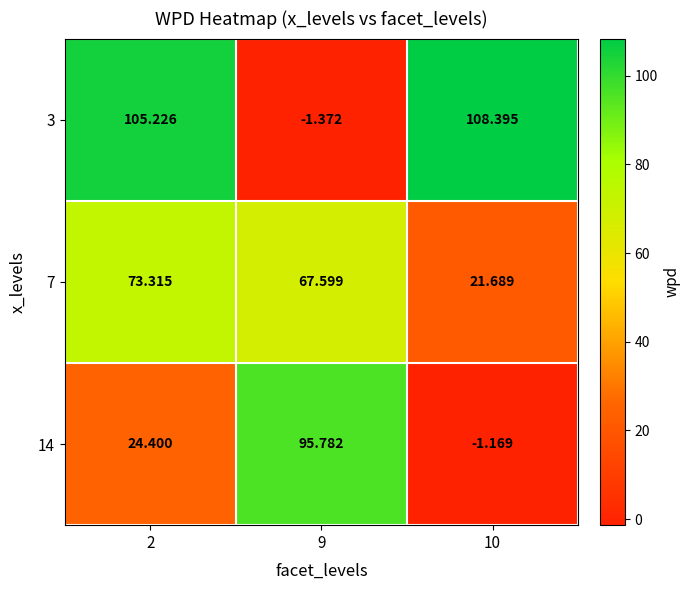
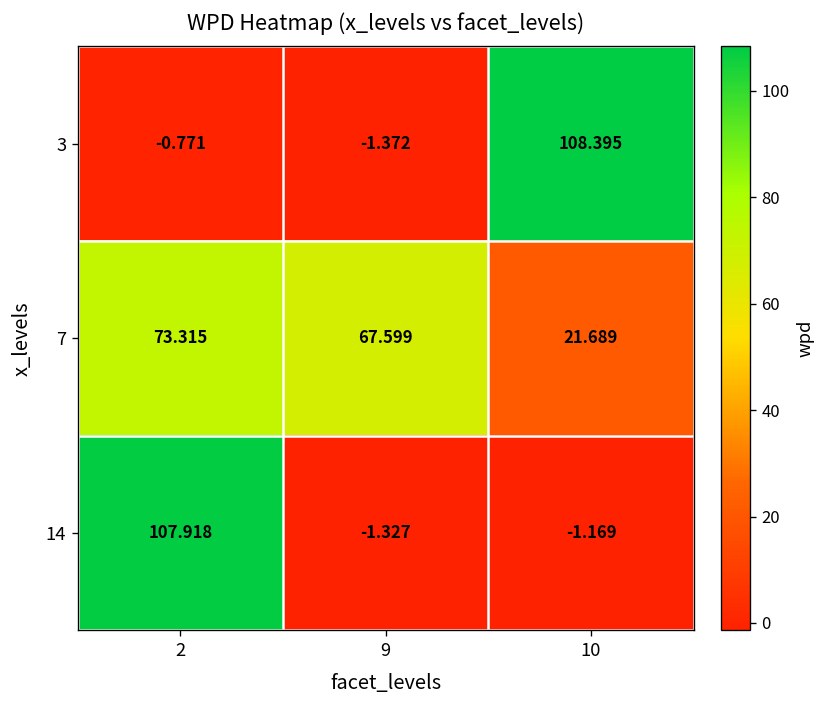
3, 2: 105.226 -> -0.771
14, 2: 24.400 -> 107.918
14, 9: 95.782 -> -1.327
